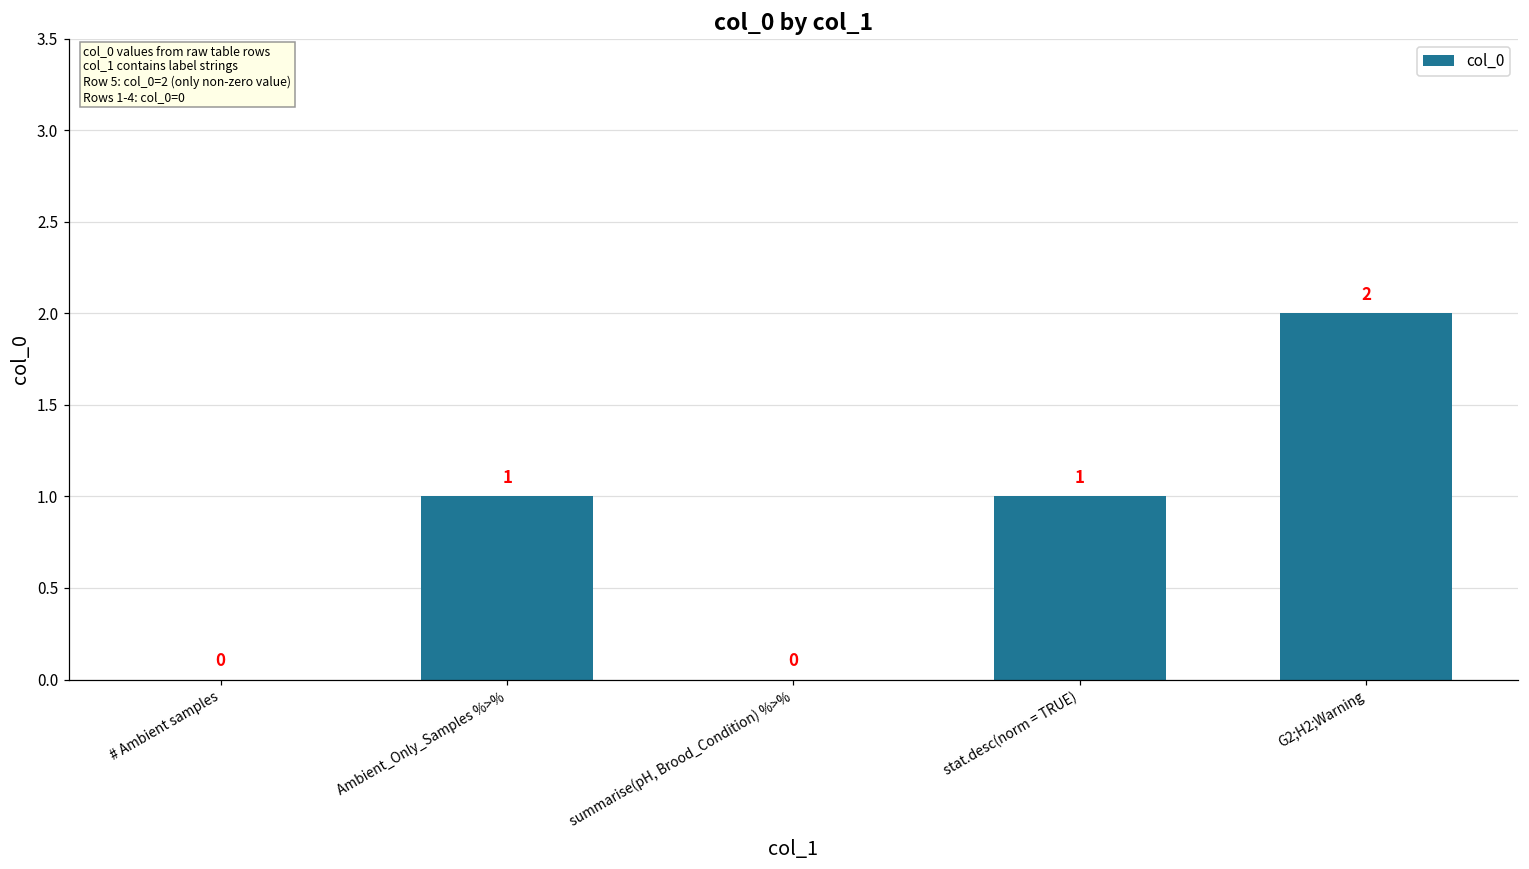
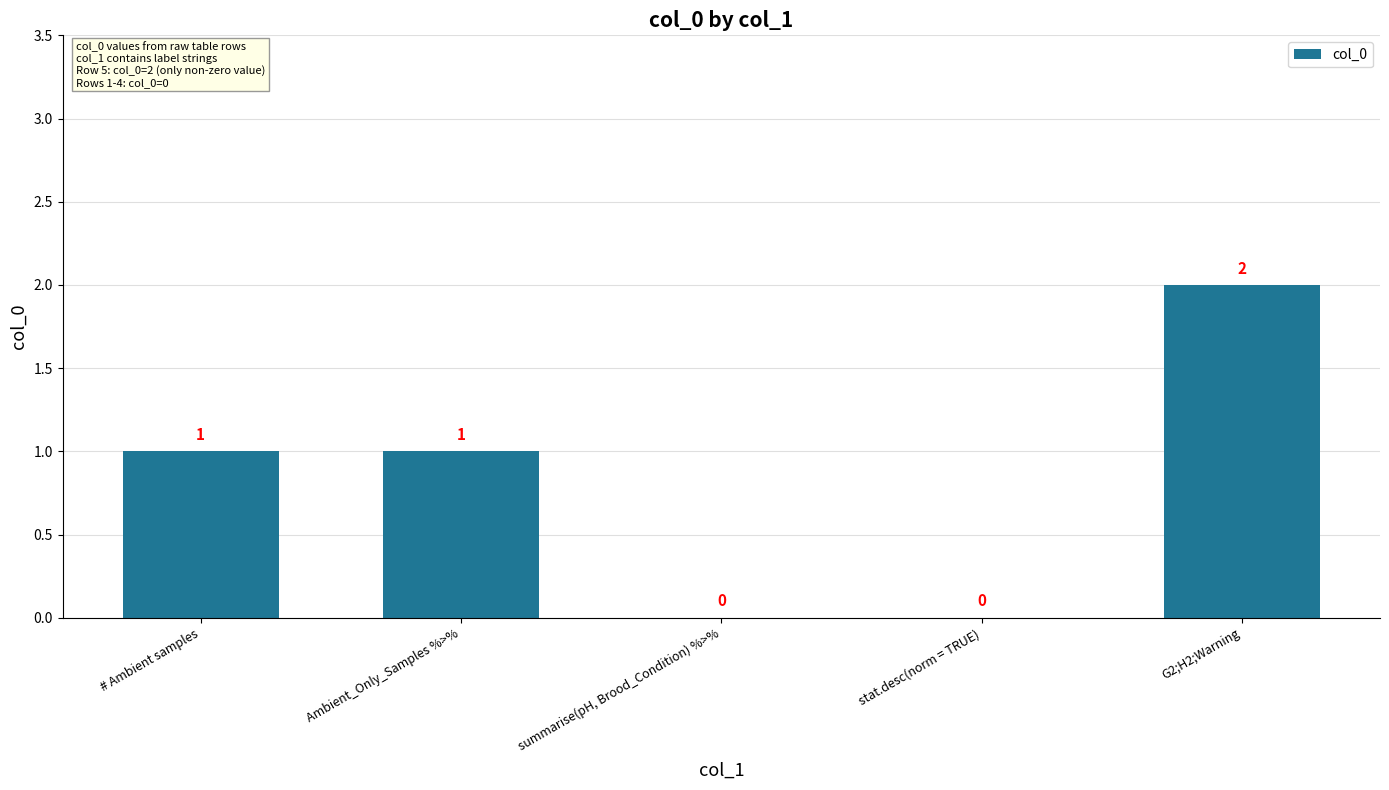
# Ambient samples: 0 -> 1
stat.desc(norm = TRUE): 1 -> 0
